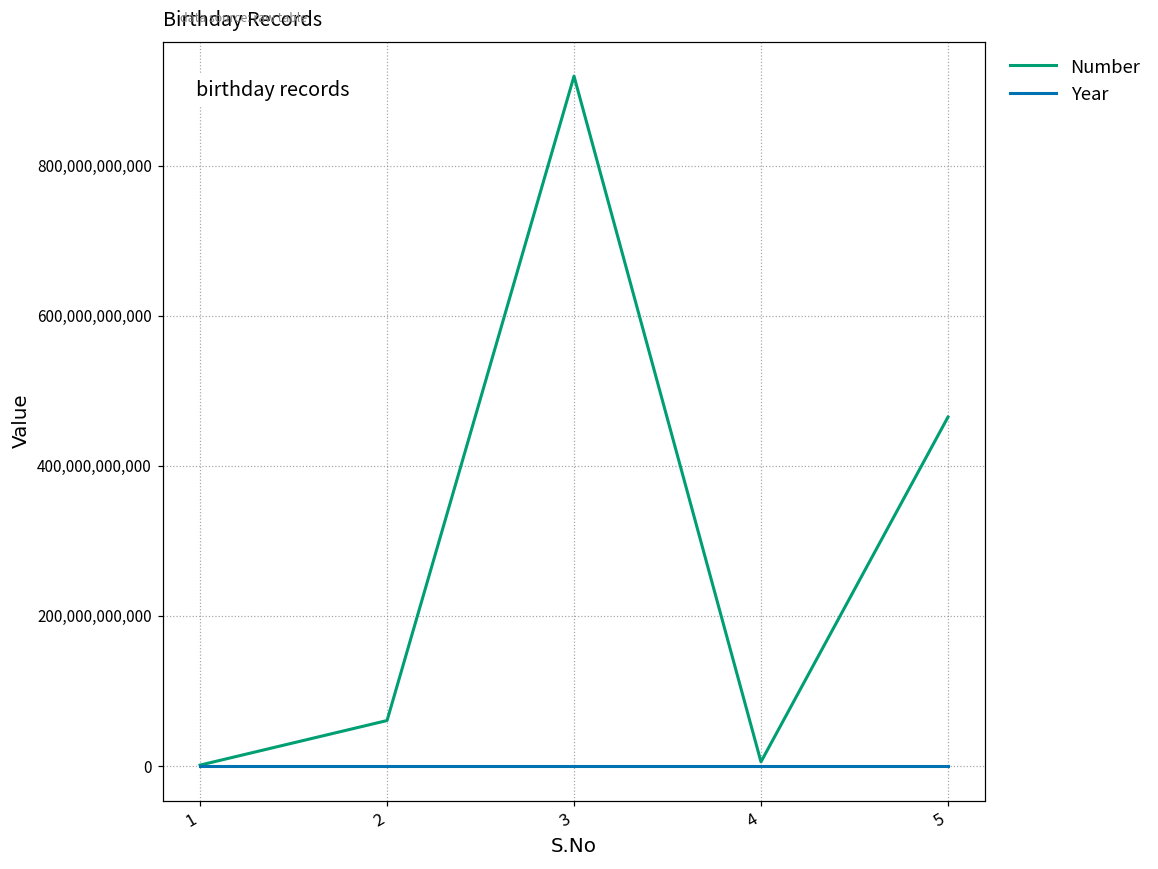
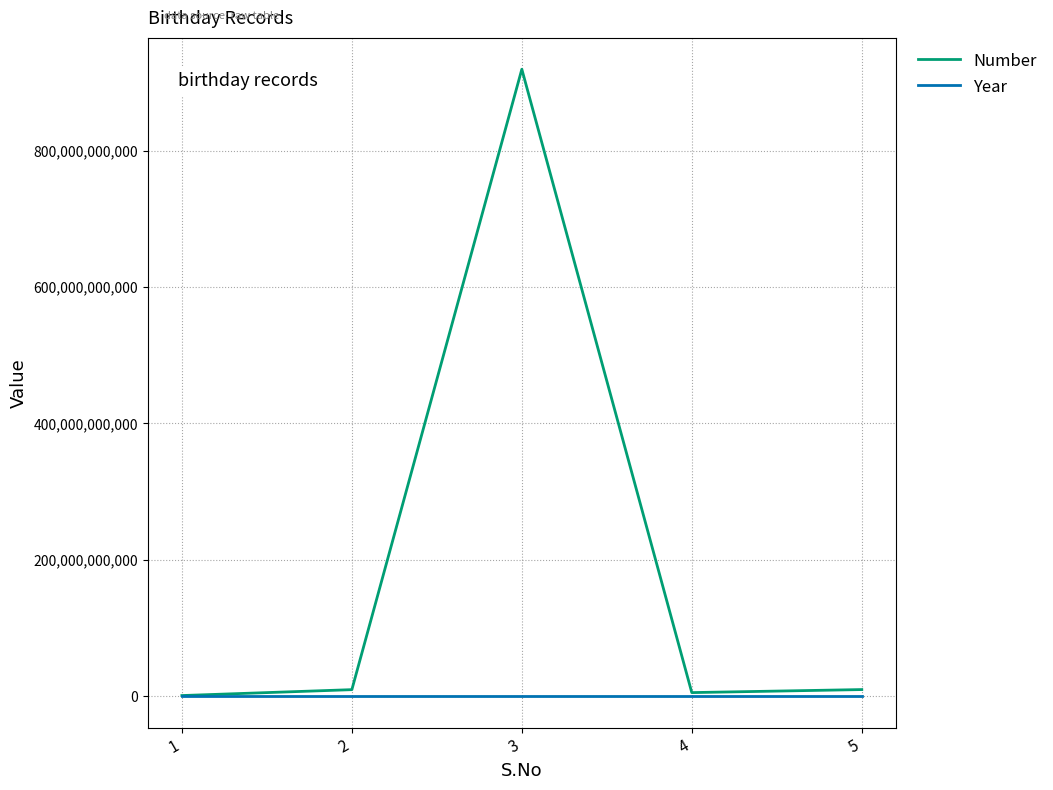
Number, 2: 60,000,000,000 -> 10,000,000,000
Number, 5: 460,000,000,000 -> 10,000,000,000
